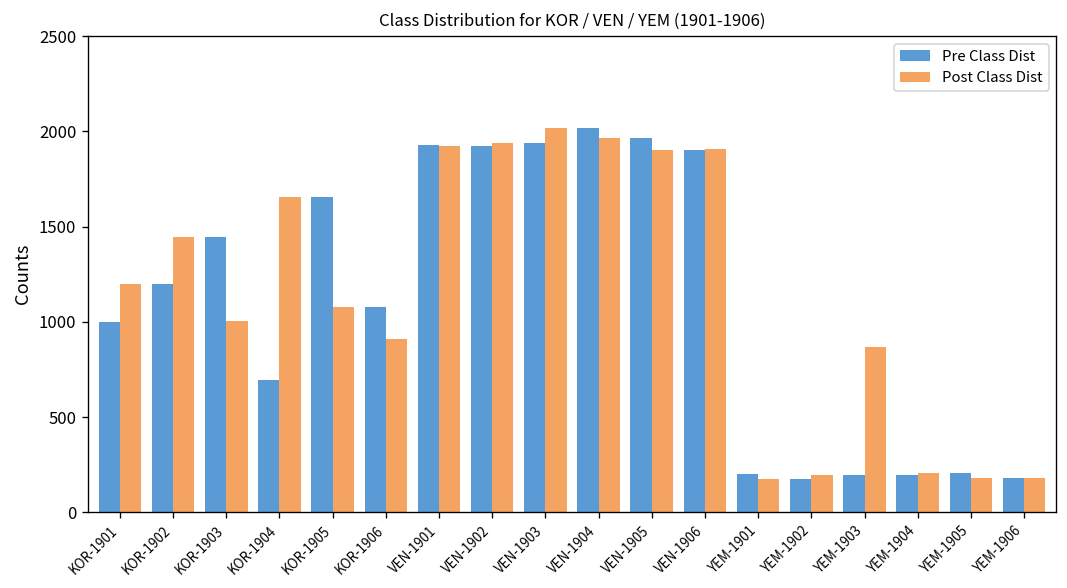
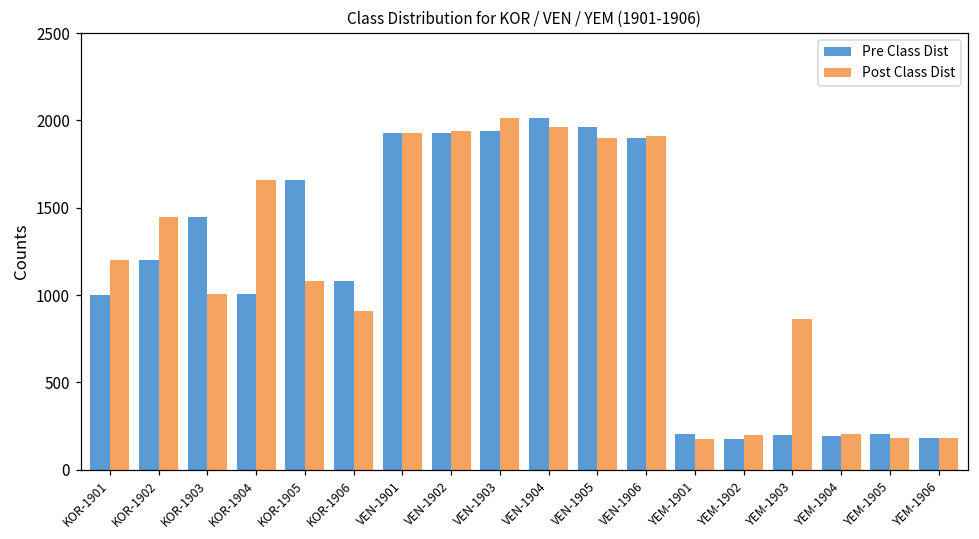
Pre Class Dist, KOR-1904: 700 -> 1010
